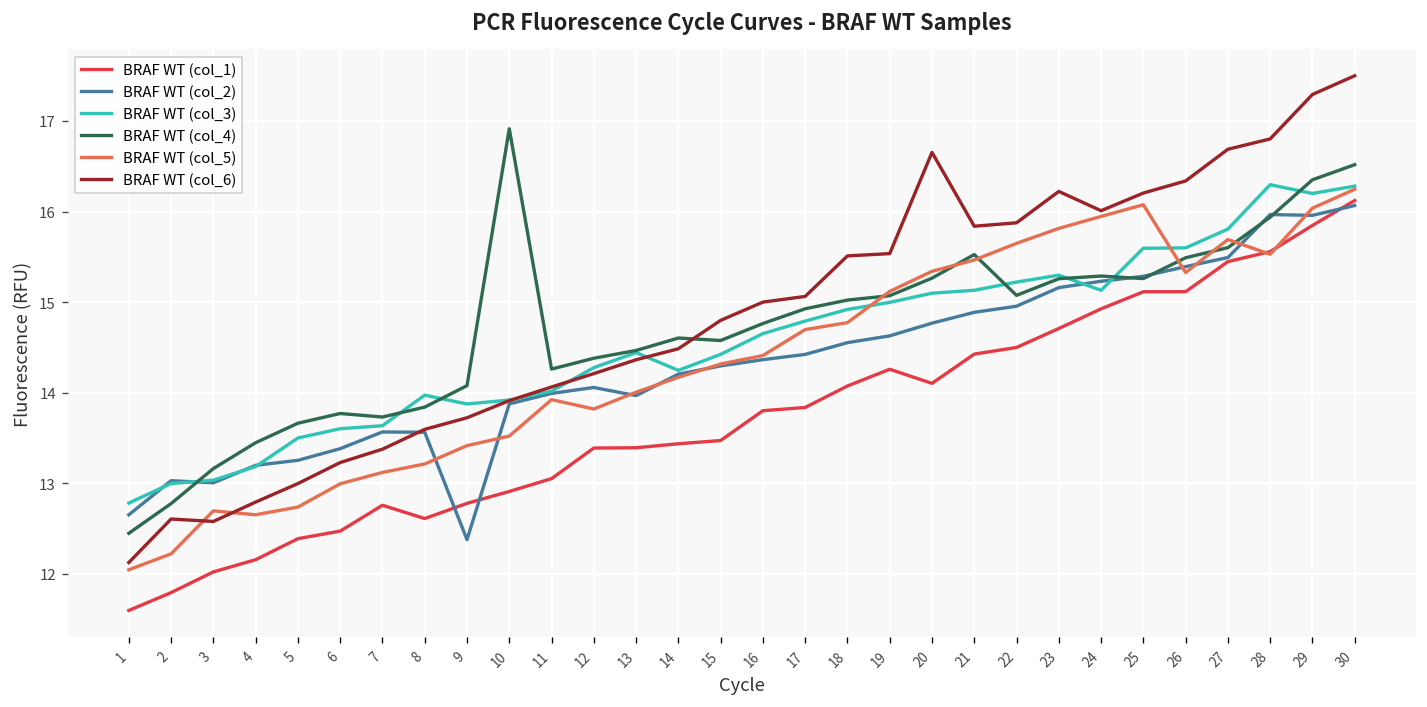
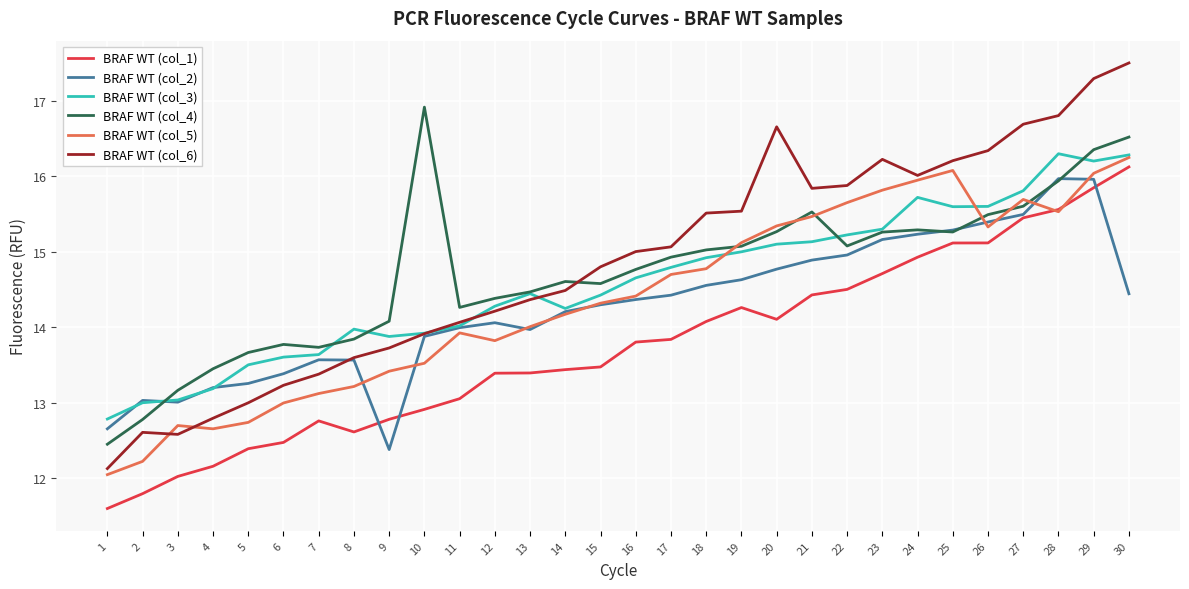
BRAF WT (col_3), 24: 15.1 -> 15.7
BRAF WT (col_2), 30: 16.1 -> 14.4
